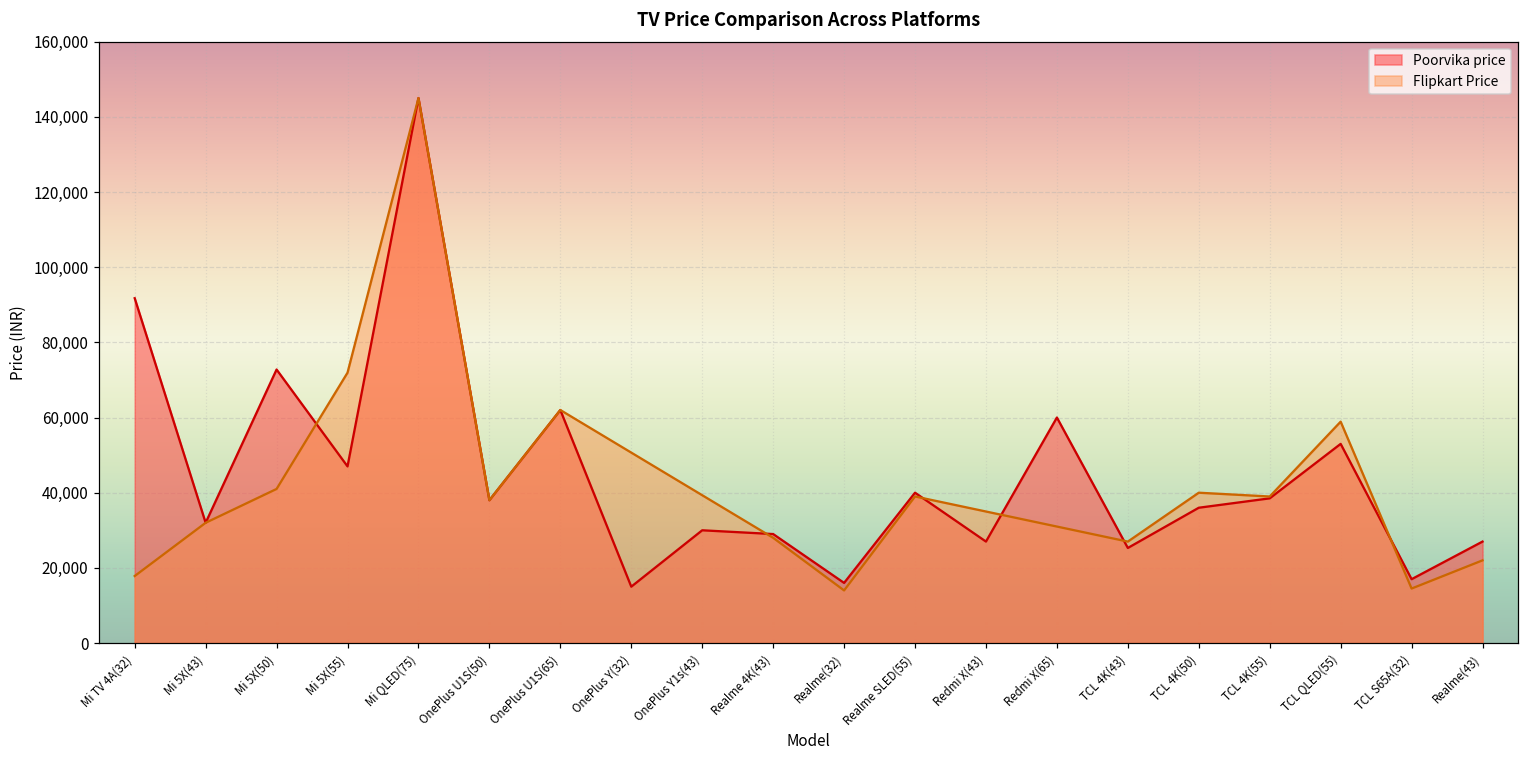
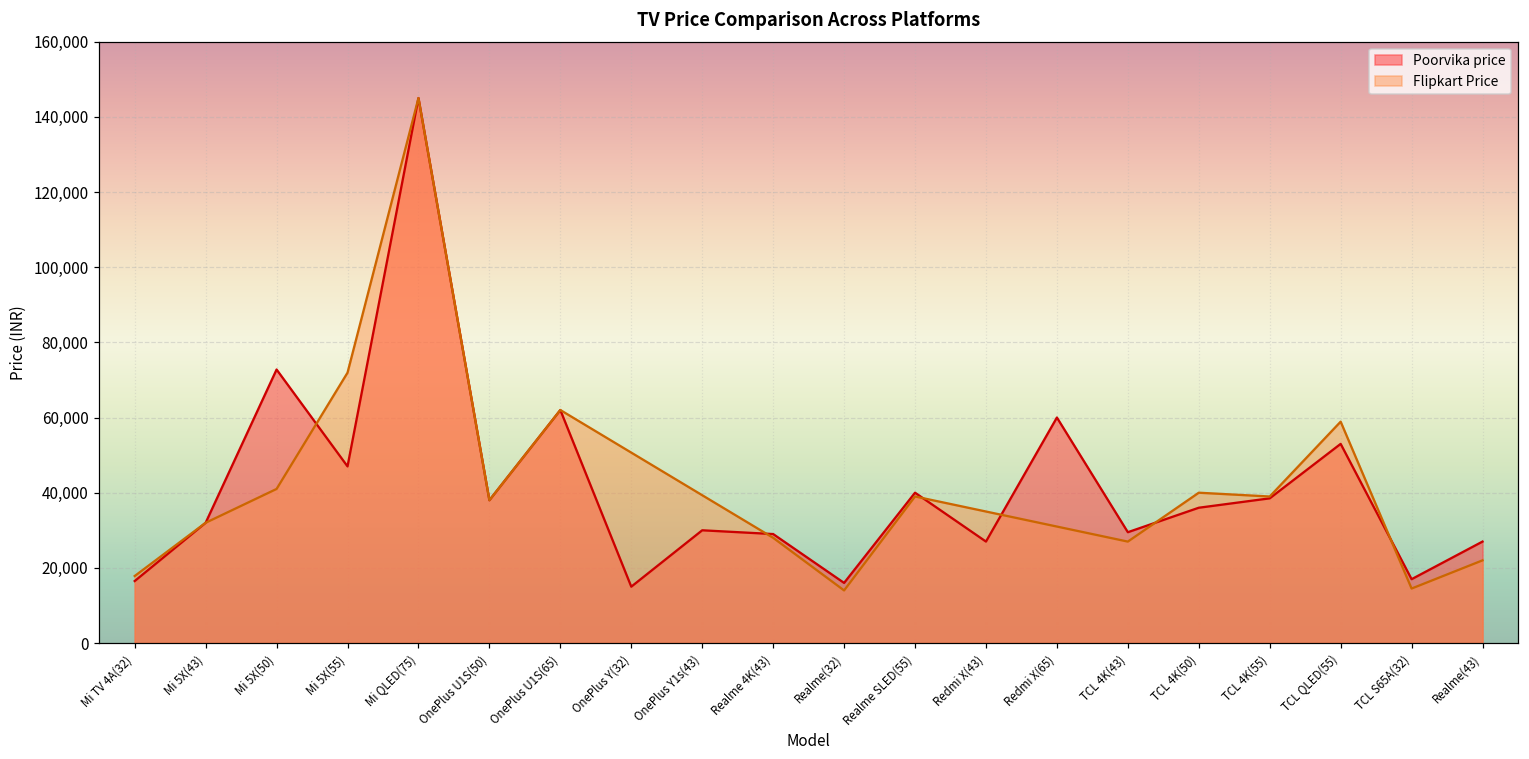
Poorvika price, Mi TV 4A(32): 92,000 -> 16,000
Poorvika price, TCL 4K(43): 25,000 -> 29,000
